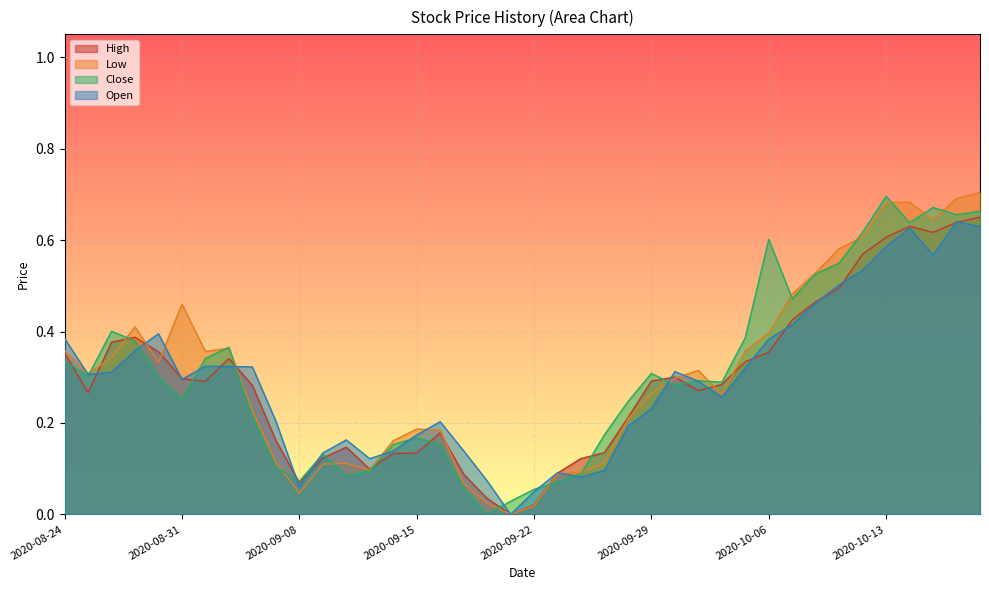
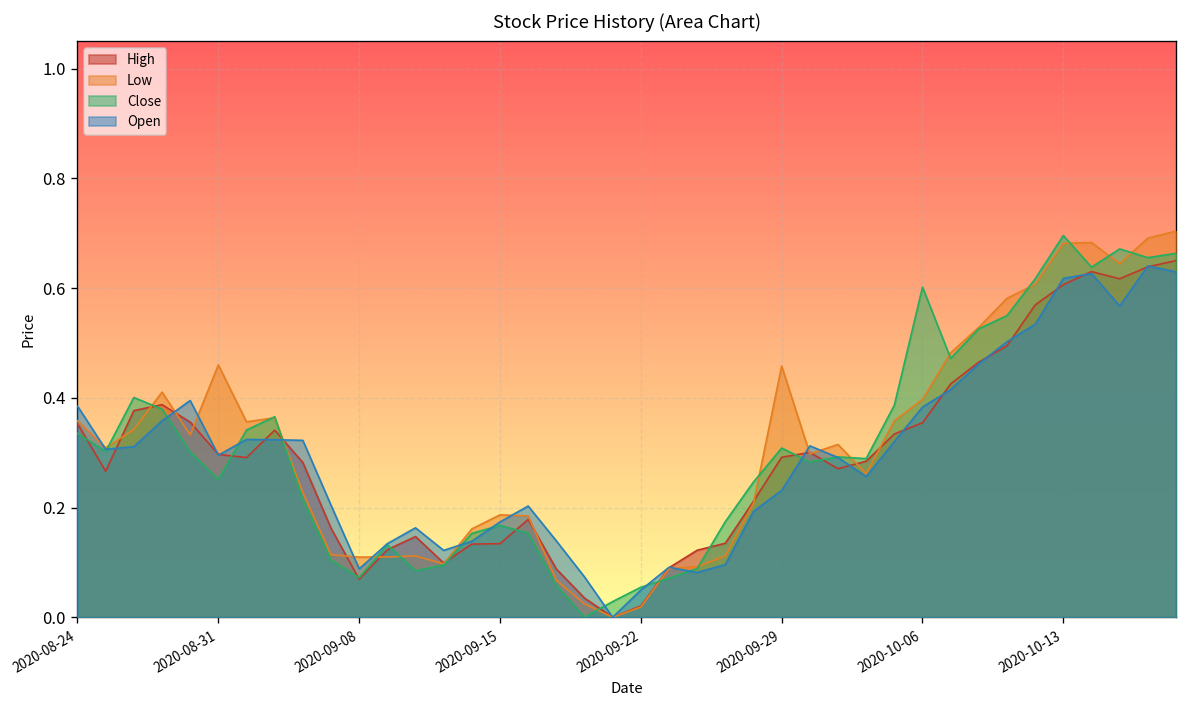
Low, 2020-09-08: 0.05 -> 0.11
Open, 2020-09-08: 0.06 -> 0.09
Low, 2020-09-29: 0.26 -> 0.46
Open, 2020-10-13: 0.59 -> 0.62
